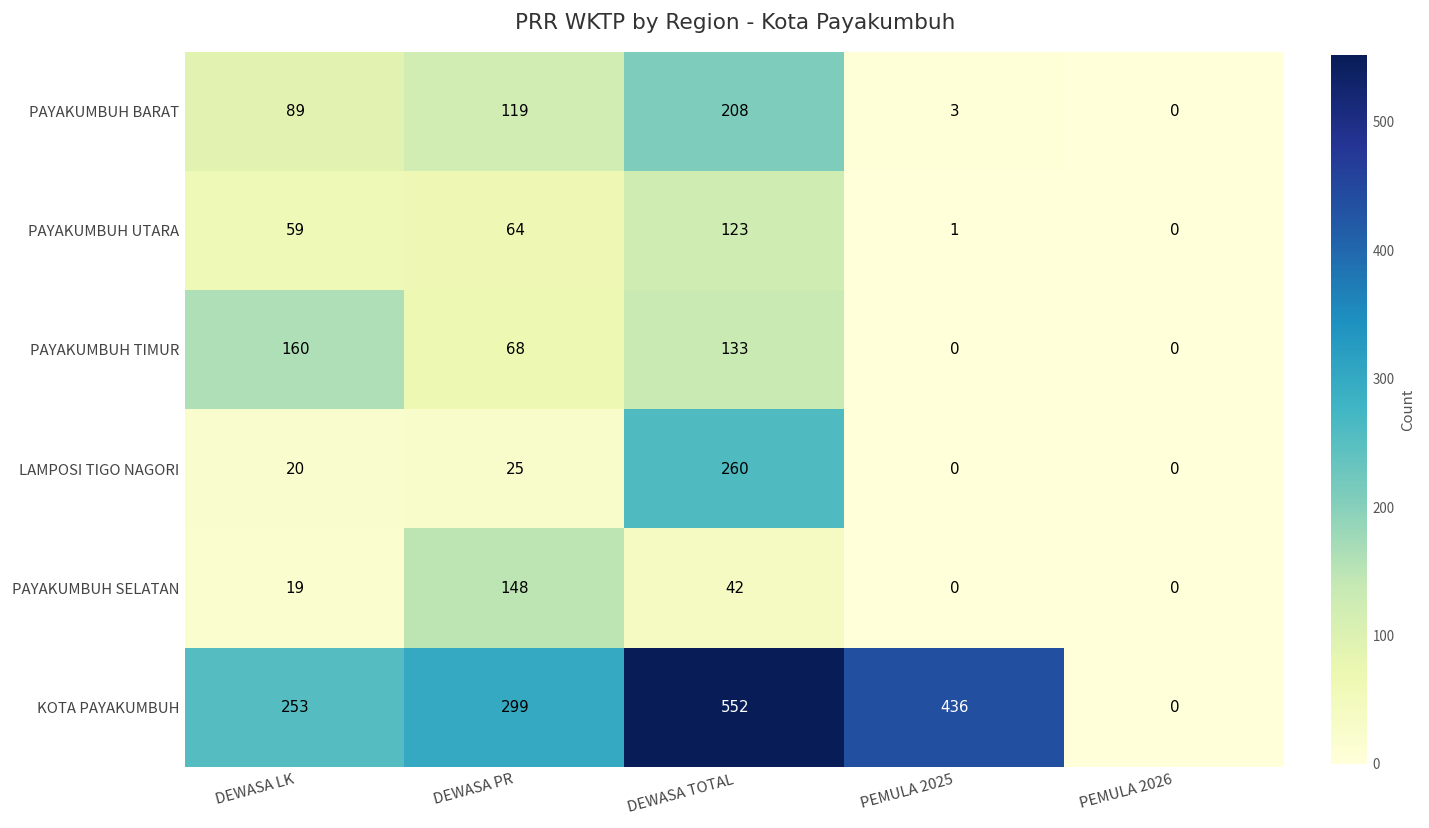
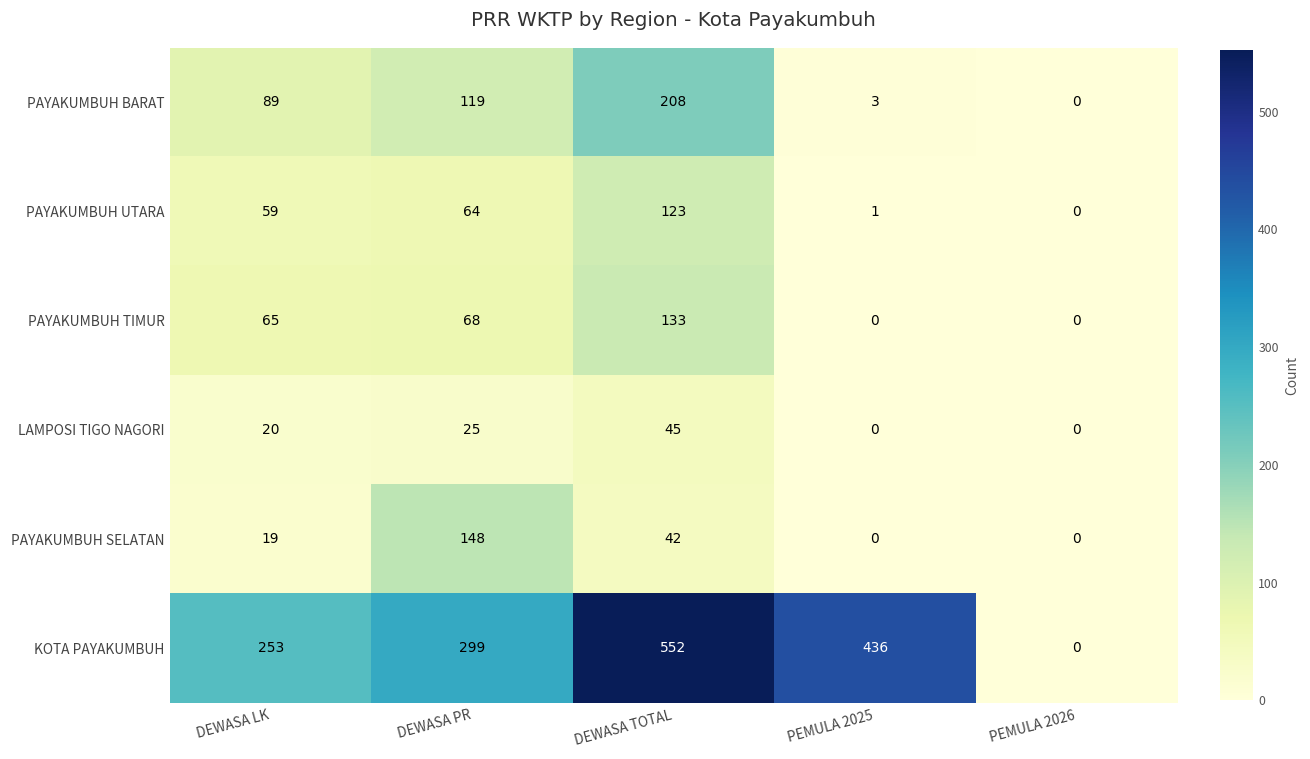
PAYAKUMBUH TIMUR, DEWASA LK: 160 -> 65
LAMPOSI TIGO NAGORI, DEWASA TOTAL: 260 -> 45
